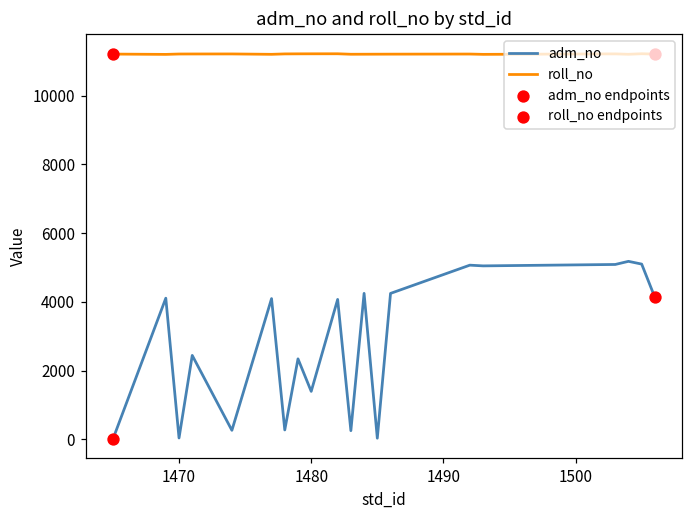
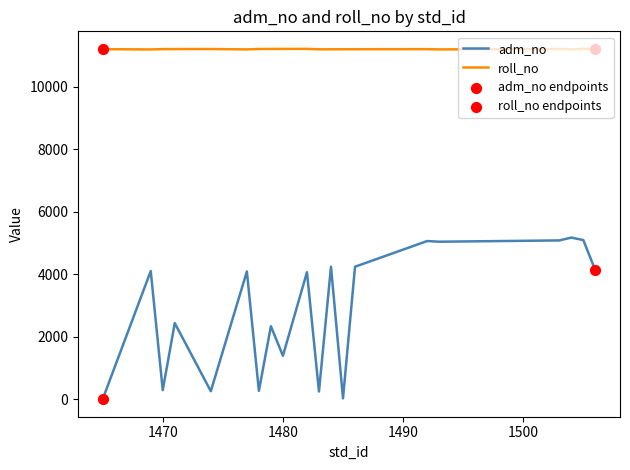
adm_no, 1470: 0 -> 300
